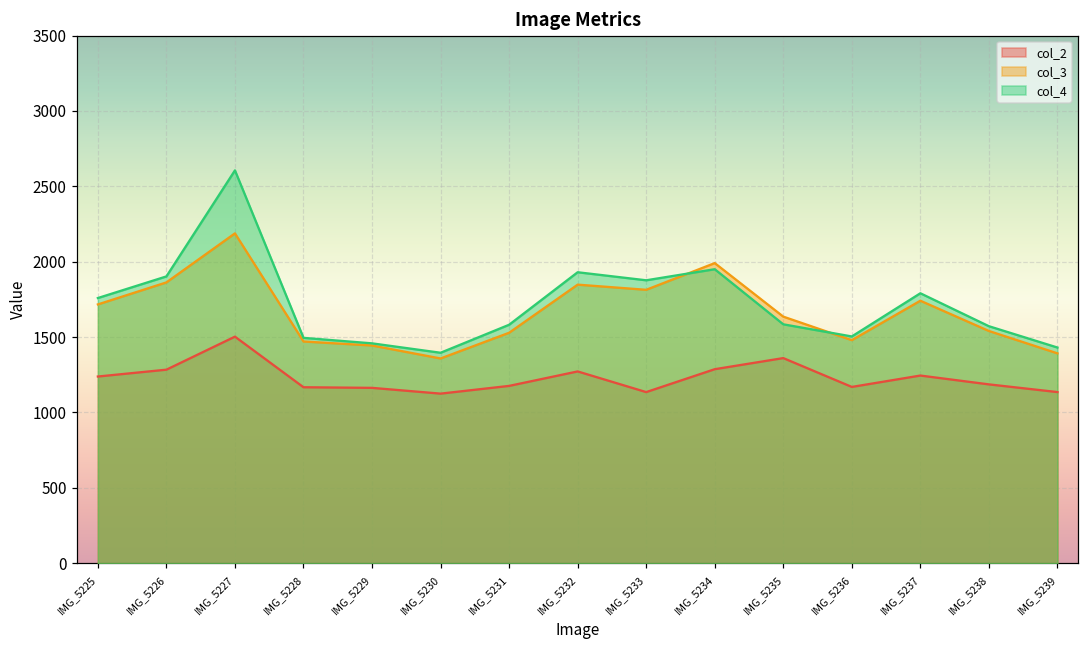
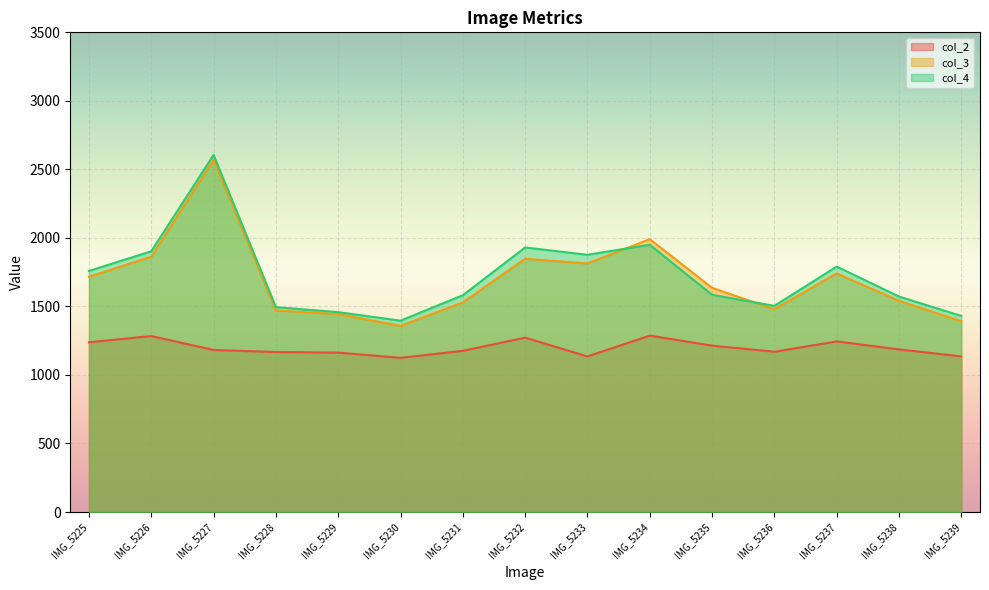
col_2, IMG_5227: 1500 -> 1180
col_3, IMG_5227: 2190 -> 2570
col_2, IMG_5235: 1360 -> 1210
